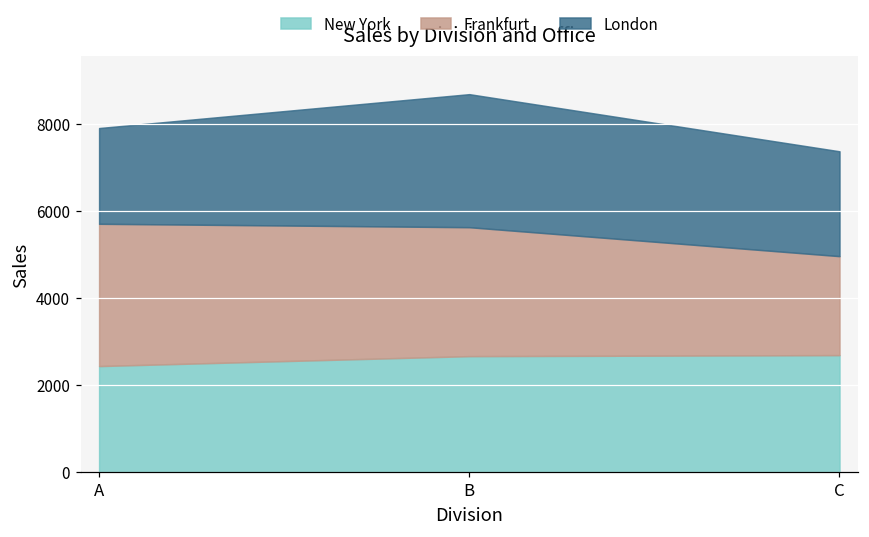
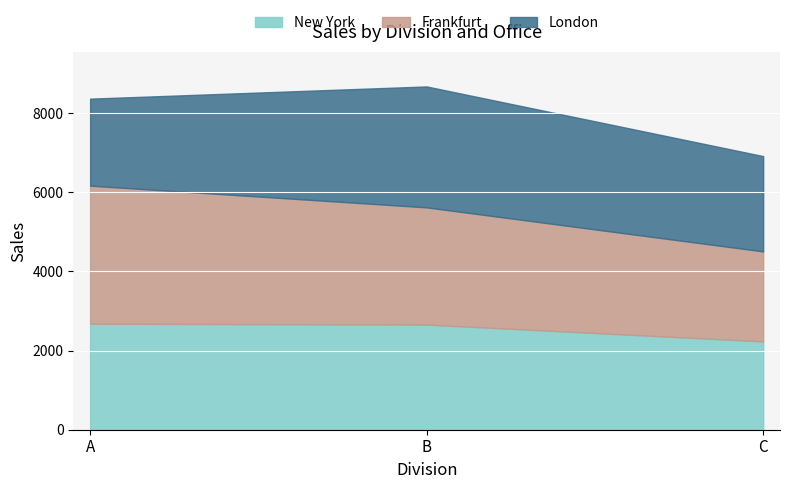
New York, A: 2400 -> 2700
Frankfurt, A: 3300 -> 3500
New York, C: 2700 -> 2200
